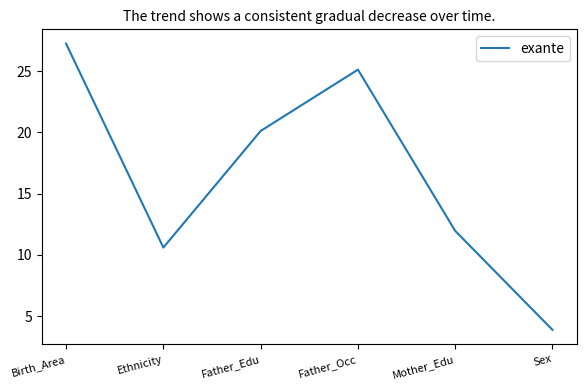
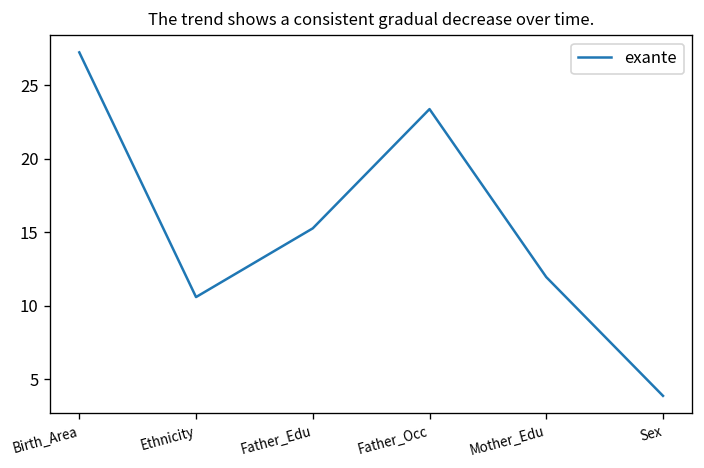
Father_Edu: 20.1 -> 15.3
Father_Occ: 25.1 -> 23.4
